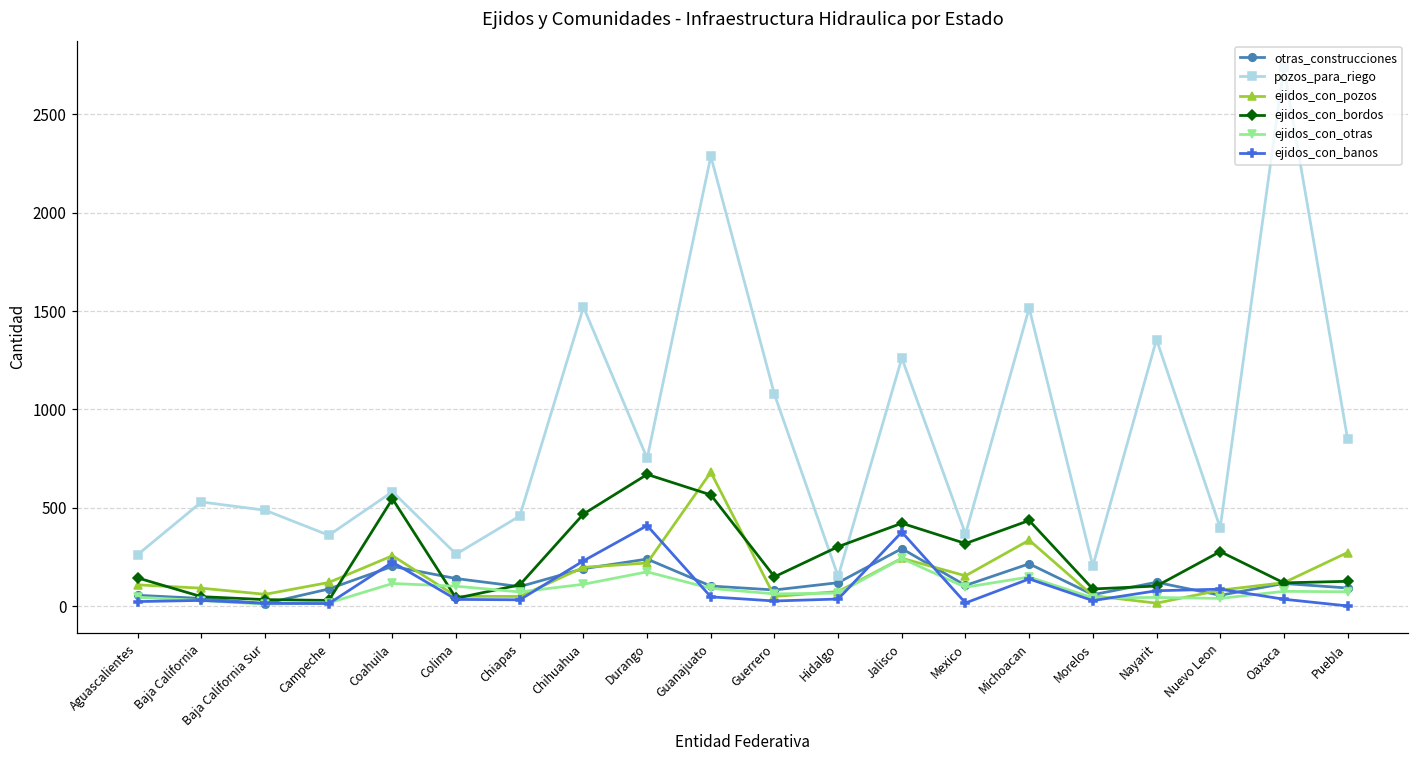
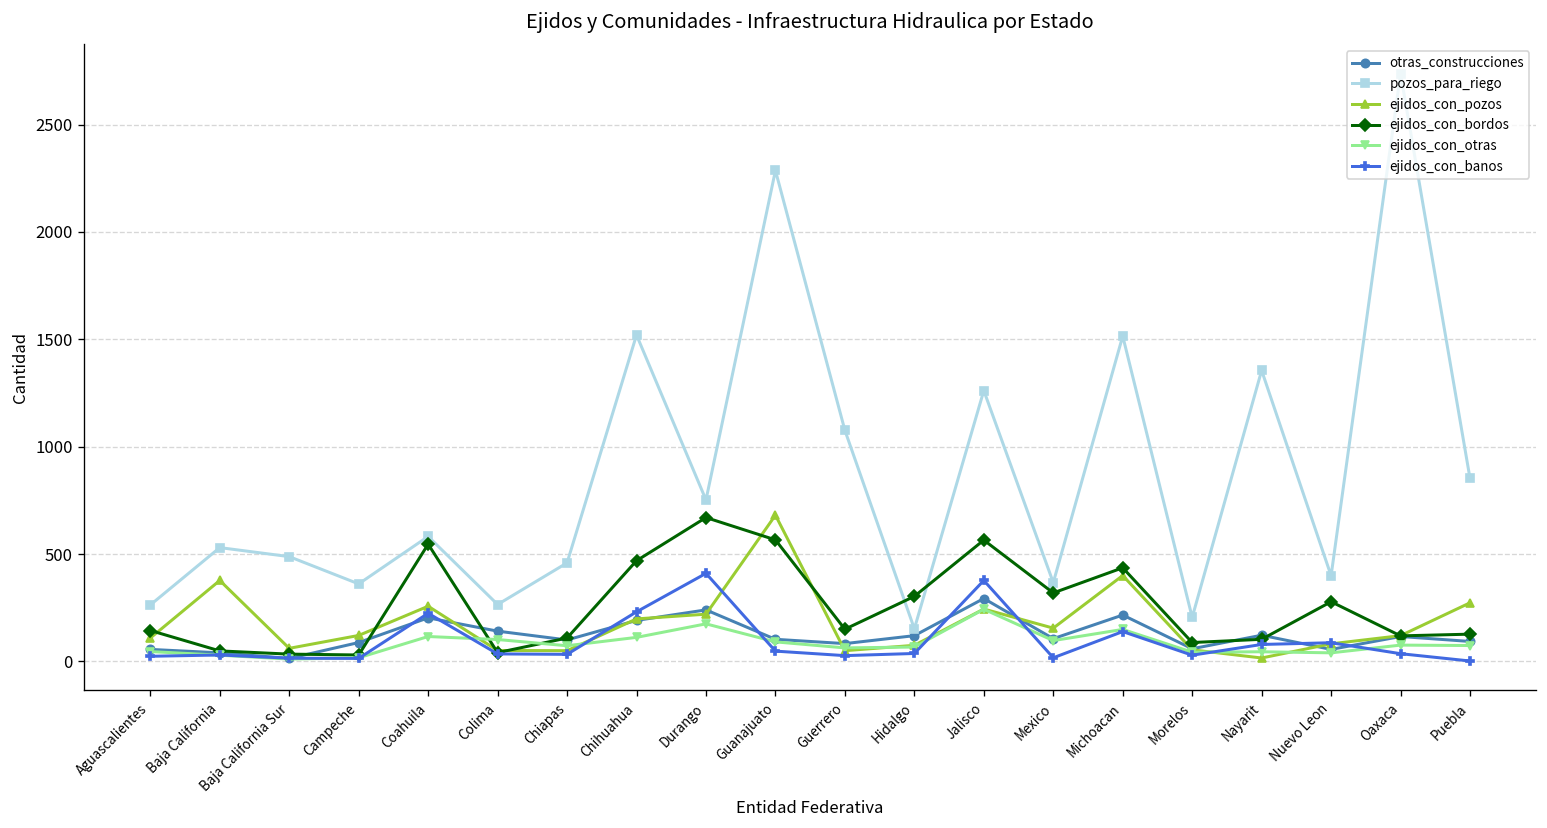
ejidos_con_pozos, Baja California: 90 -> 380
ejidos_con_bordos, Jalisco: 420 -> 570
ejidos_con_pozos, Michoacan: 340 -> 400
